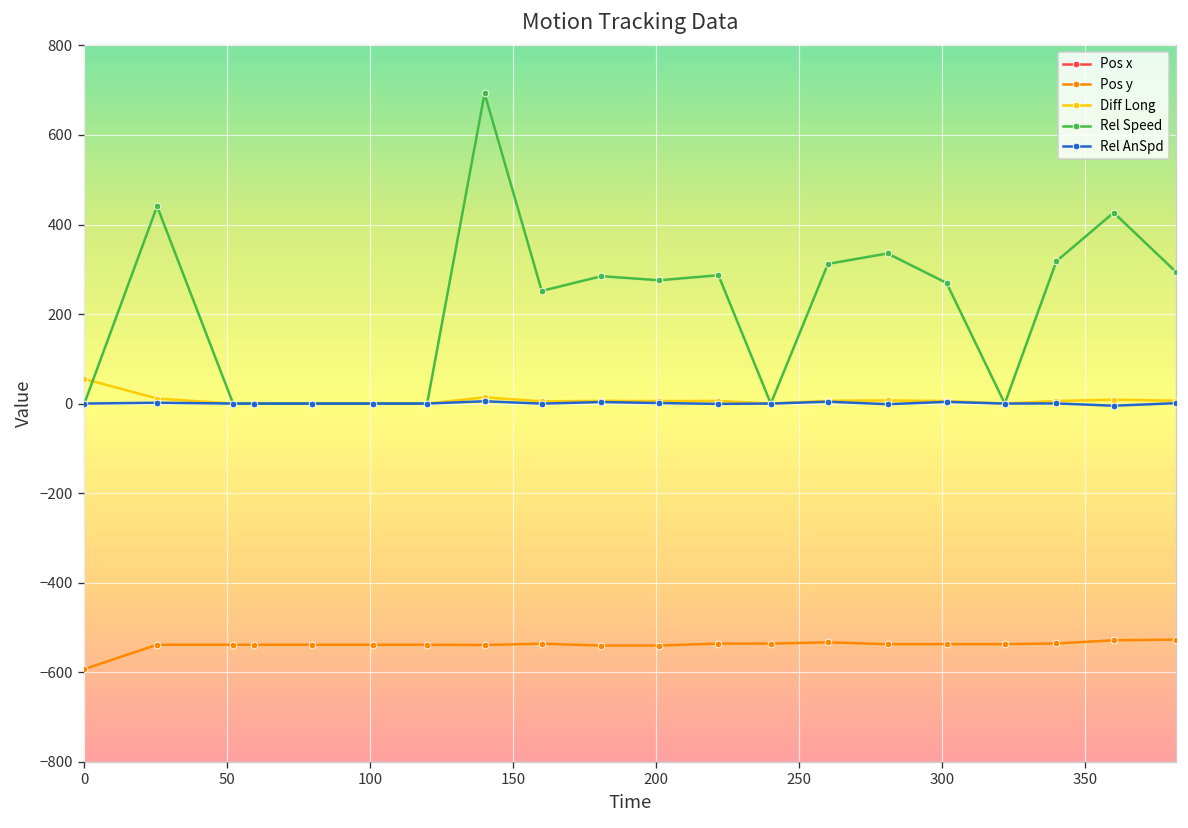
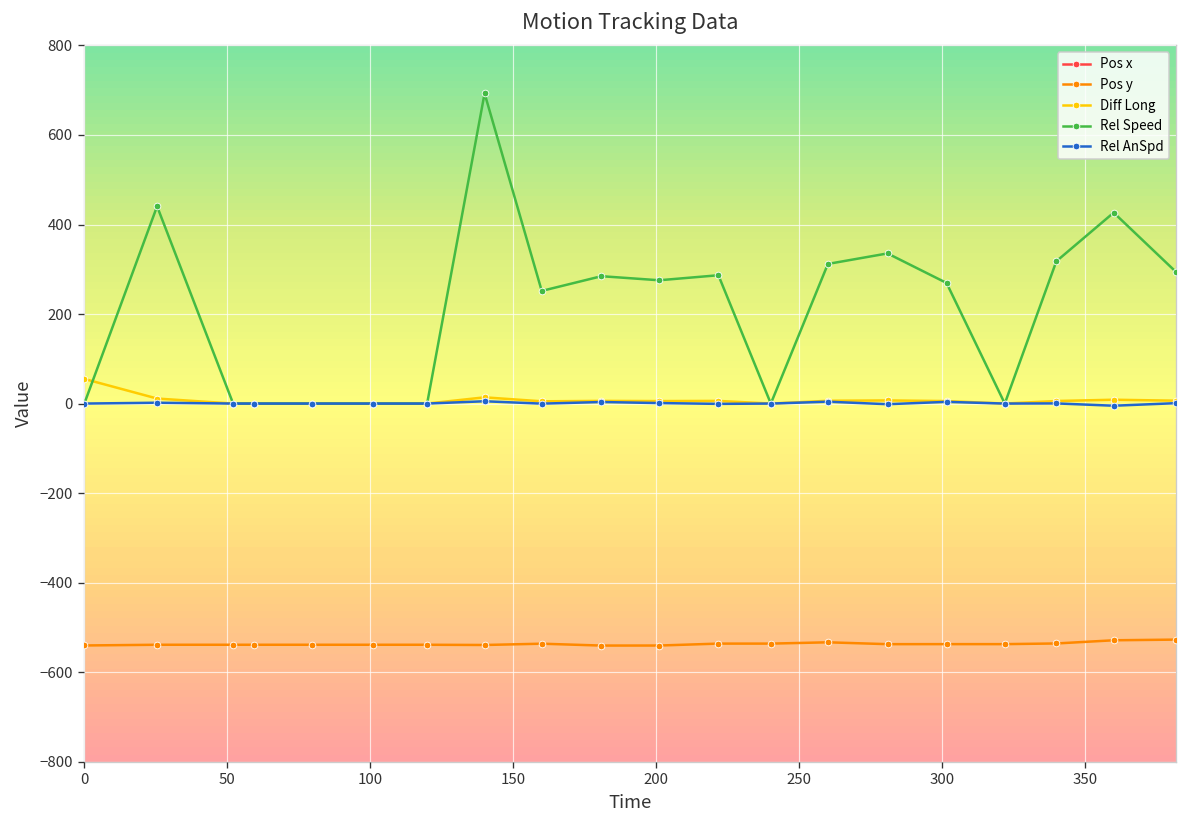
Pos y, 0: -590 -> -540
